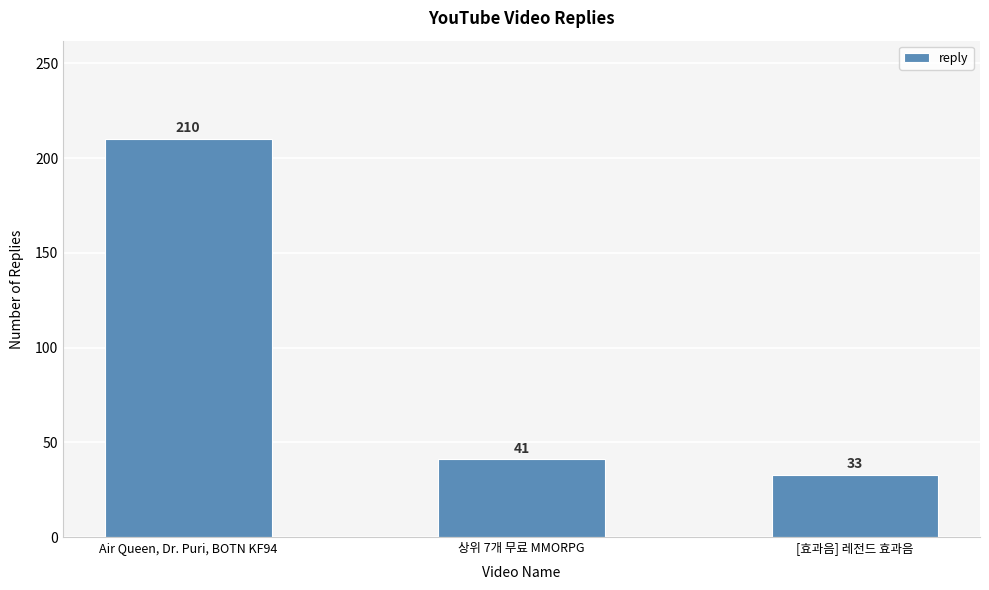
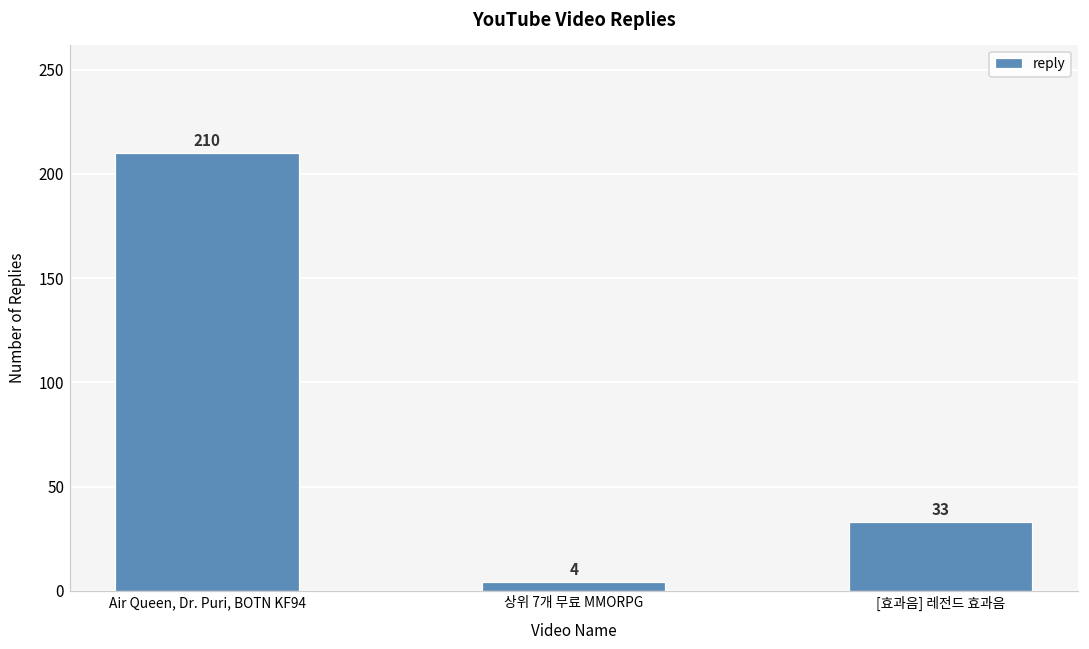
상위 7개 무료 MMORPG: 41 -> 4
